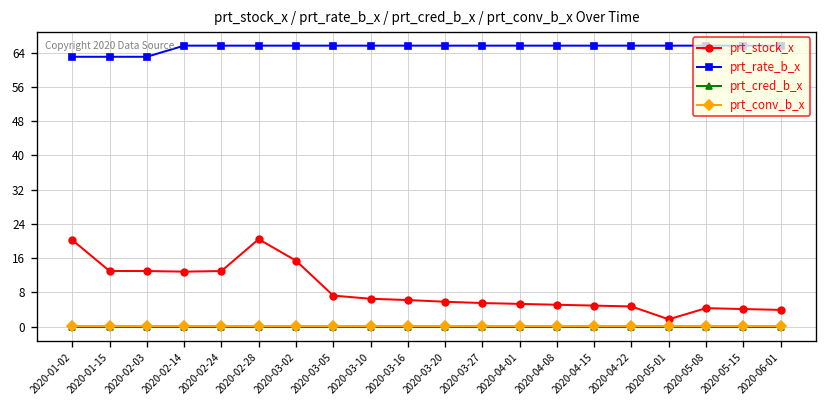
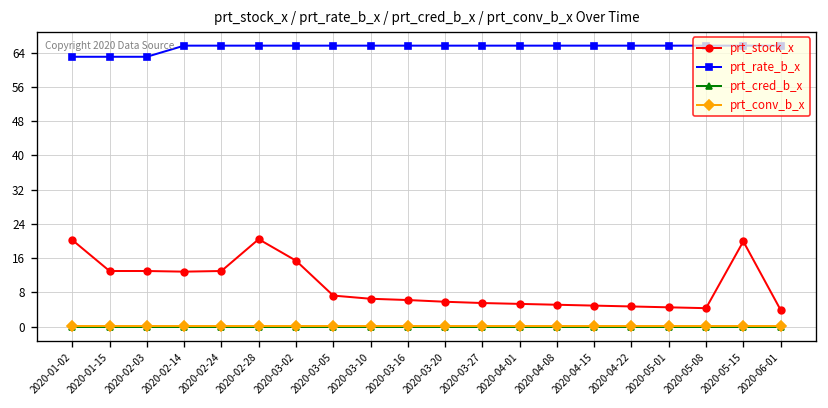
prt_stock_x, 2020-05-01: 2 -> 5
prt_stock_x, 2020-05-15: 4 -> 20
